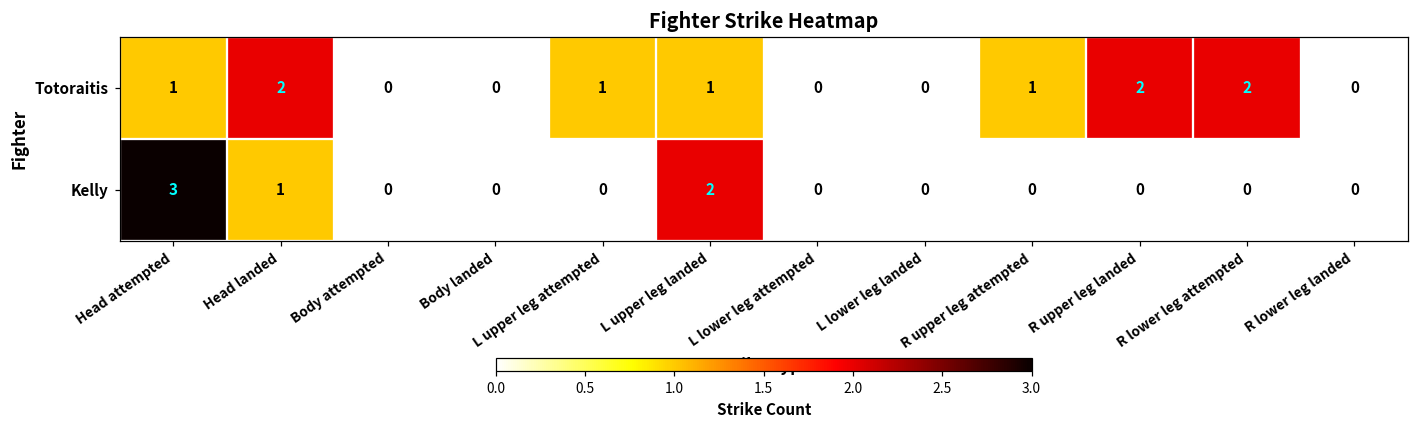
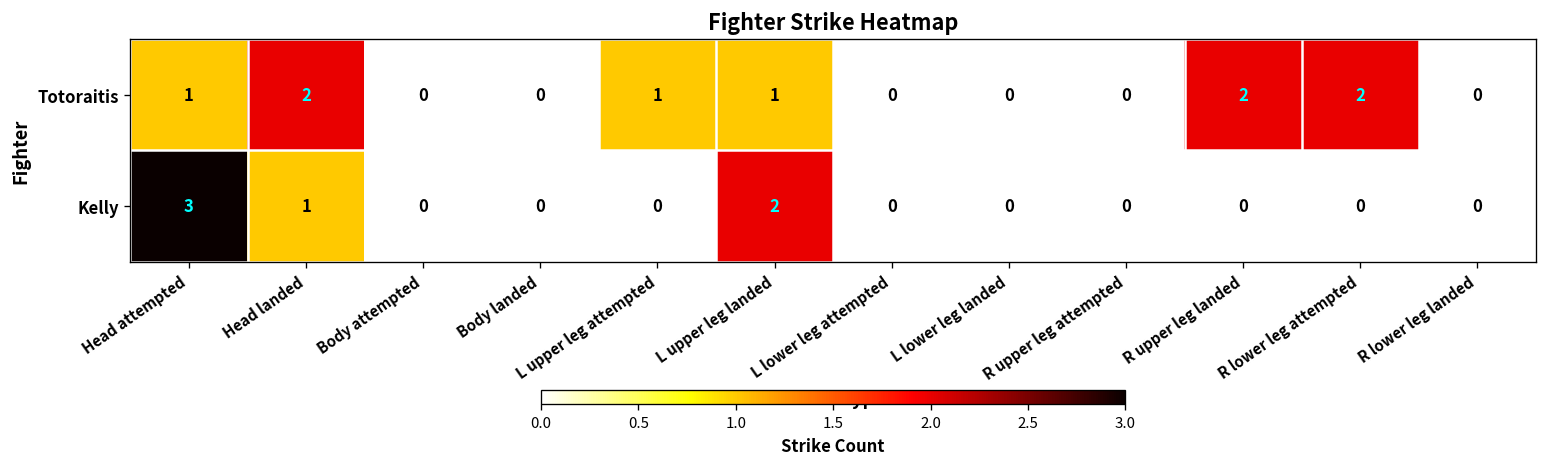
Totoraitis, R upper leg attempted: 1 -> 0
